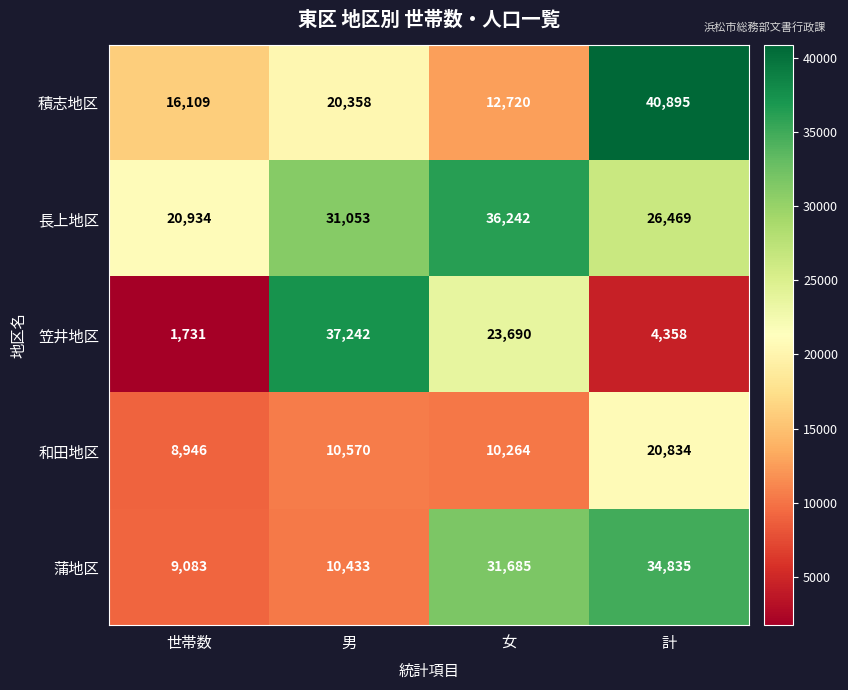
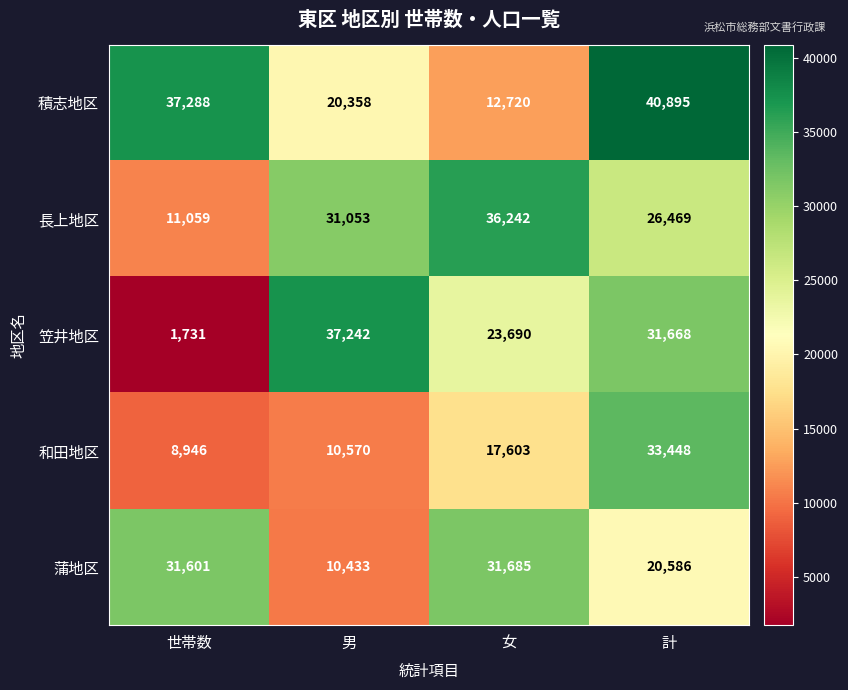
積志地区, 世帯数: 16,109 -> 37,288
長上地区, 世帯数: 20,934 -> 11,059
笠井地区, 計: 4,358 -> 31,668
和田地区, 女: 10,264 -> 17,603
和田地区, 計: 20,834 -> 33,448
蒲地区, 世帯数: 9,083 -> 31,601
蒲地区, 計: 34,835 -> 20,586
